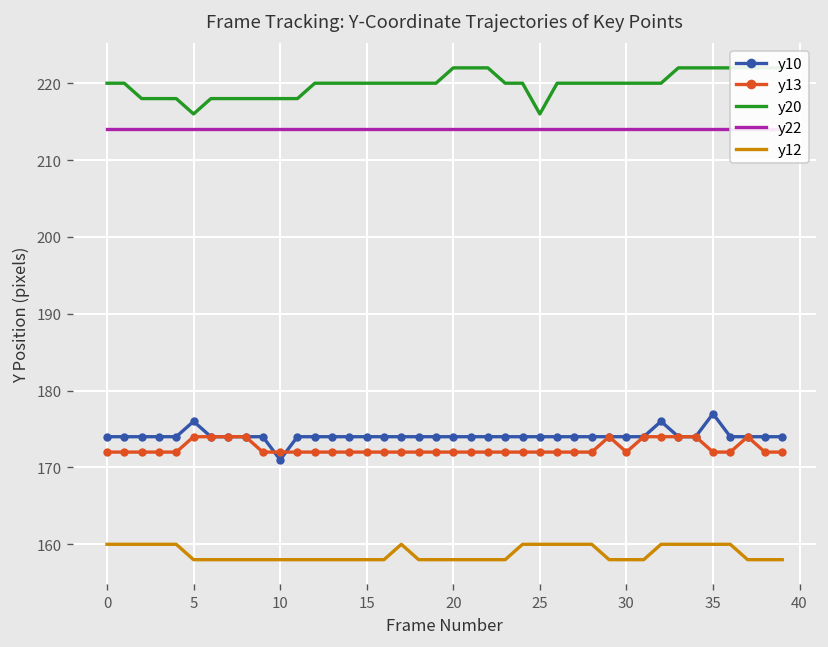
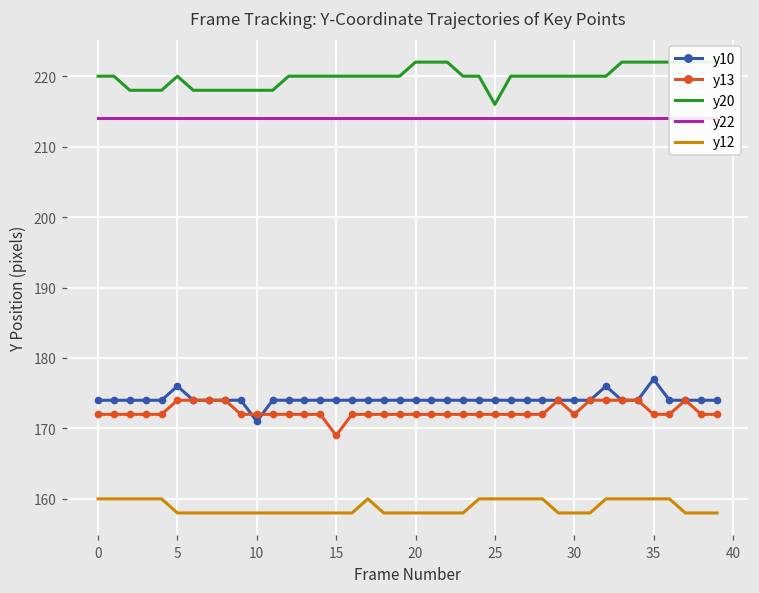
y20, 5: 216 -> 220
y13, 15: 172 -> 169
